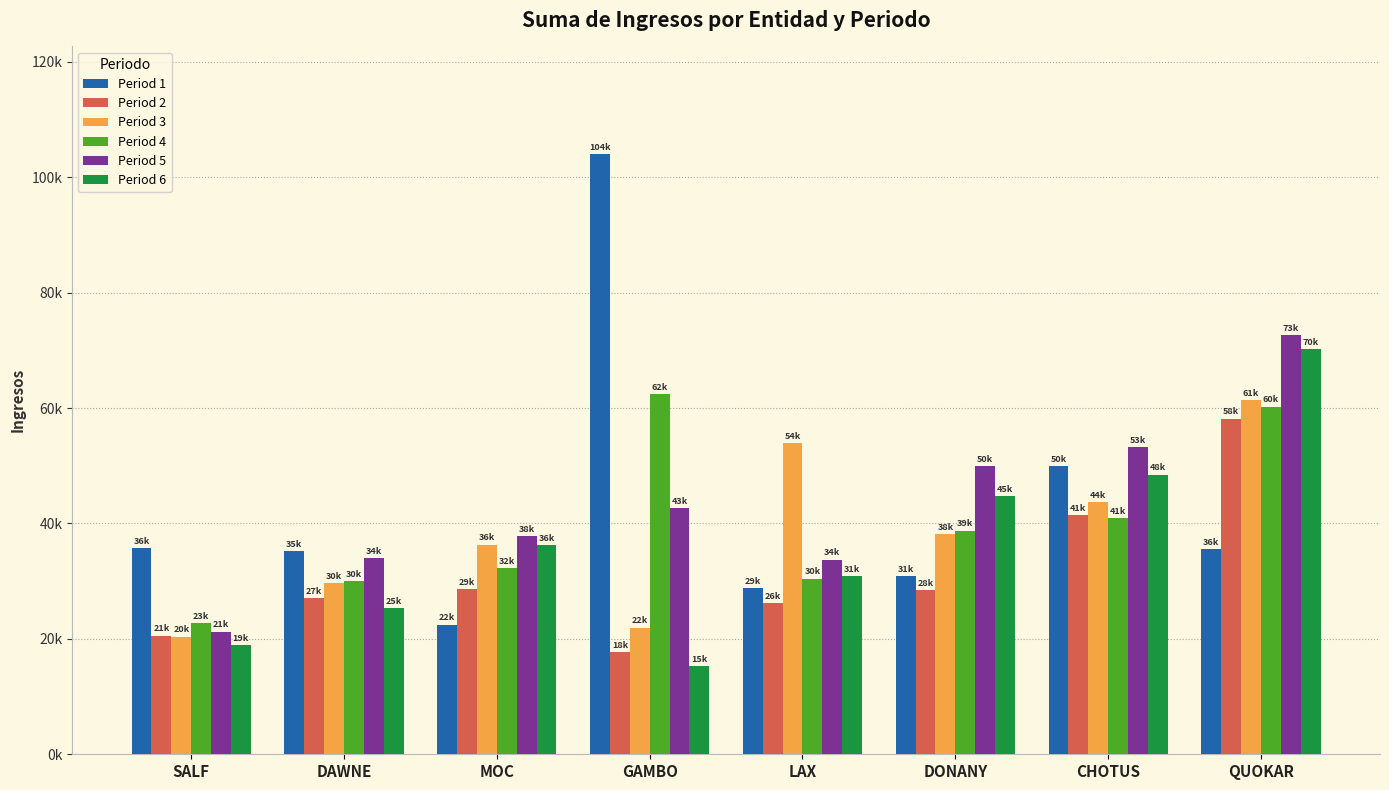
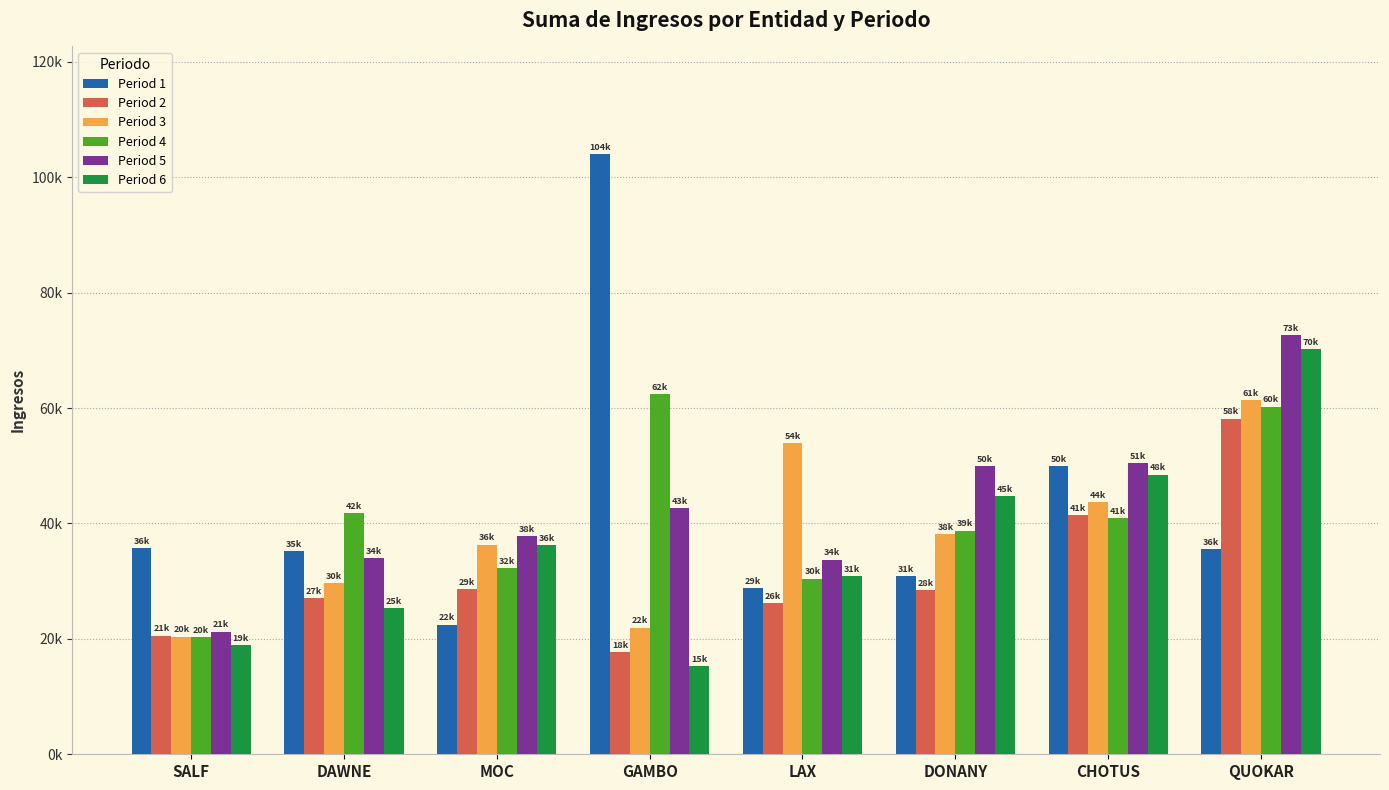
Period 4, SALF: 23k -> 20k
Period 4, DAWNE: 30k -> 42k
Period 5, CHOTUS: 53k -> 51k
